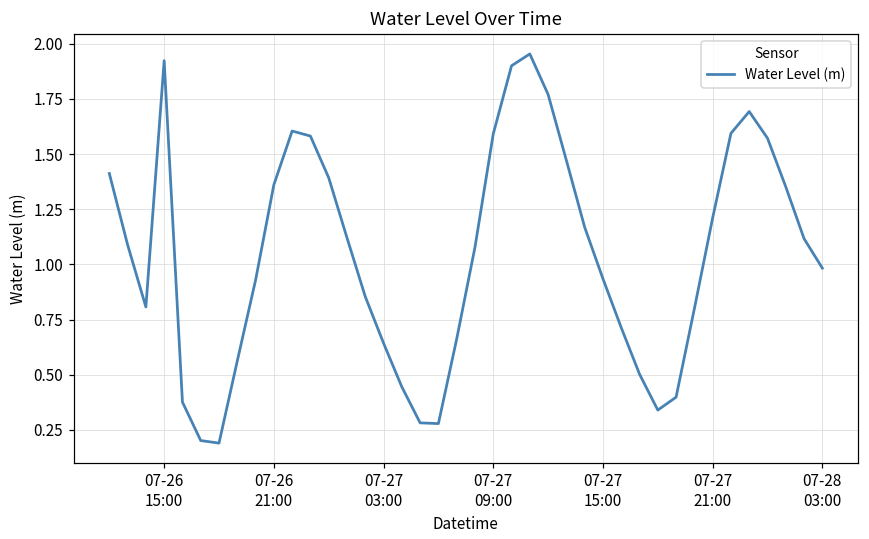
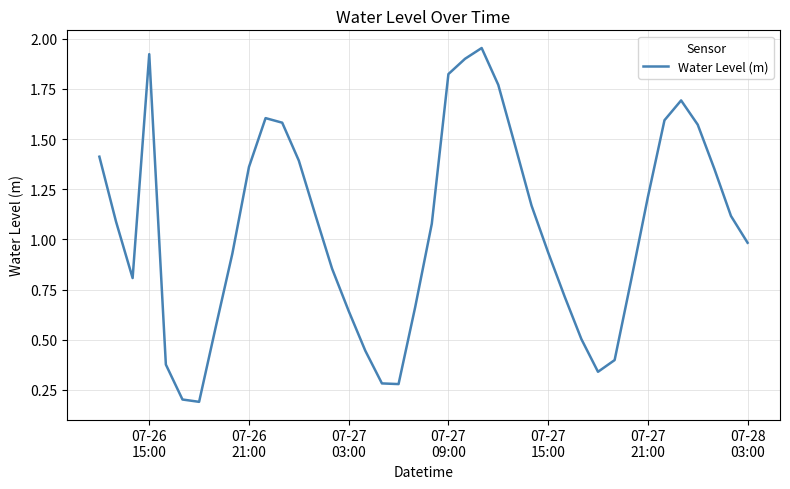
07-27 09:00: 1.59 -> 1.82
